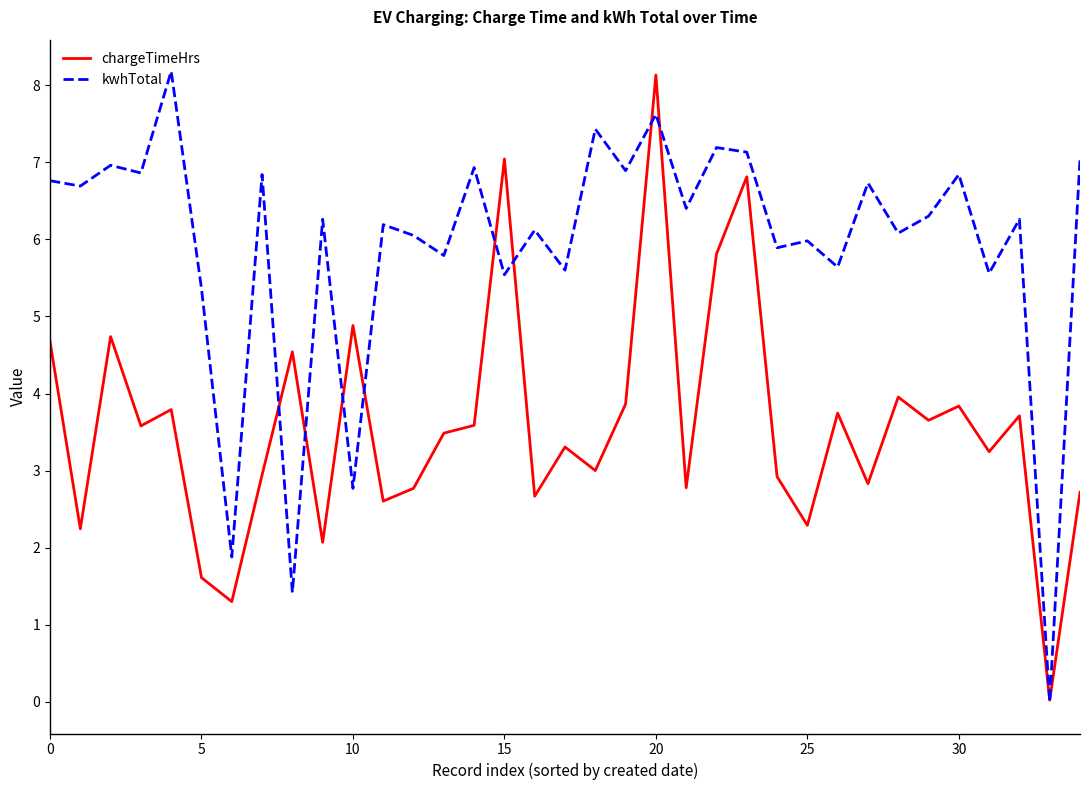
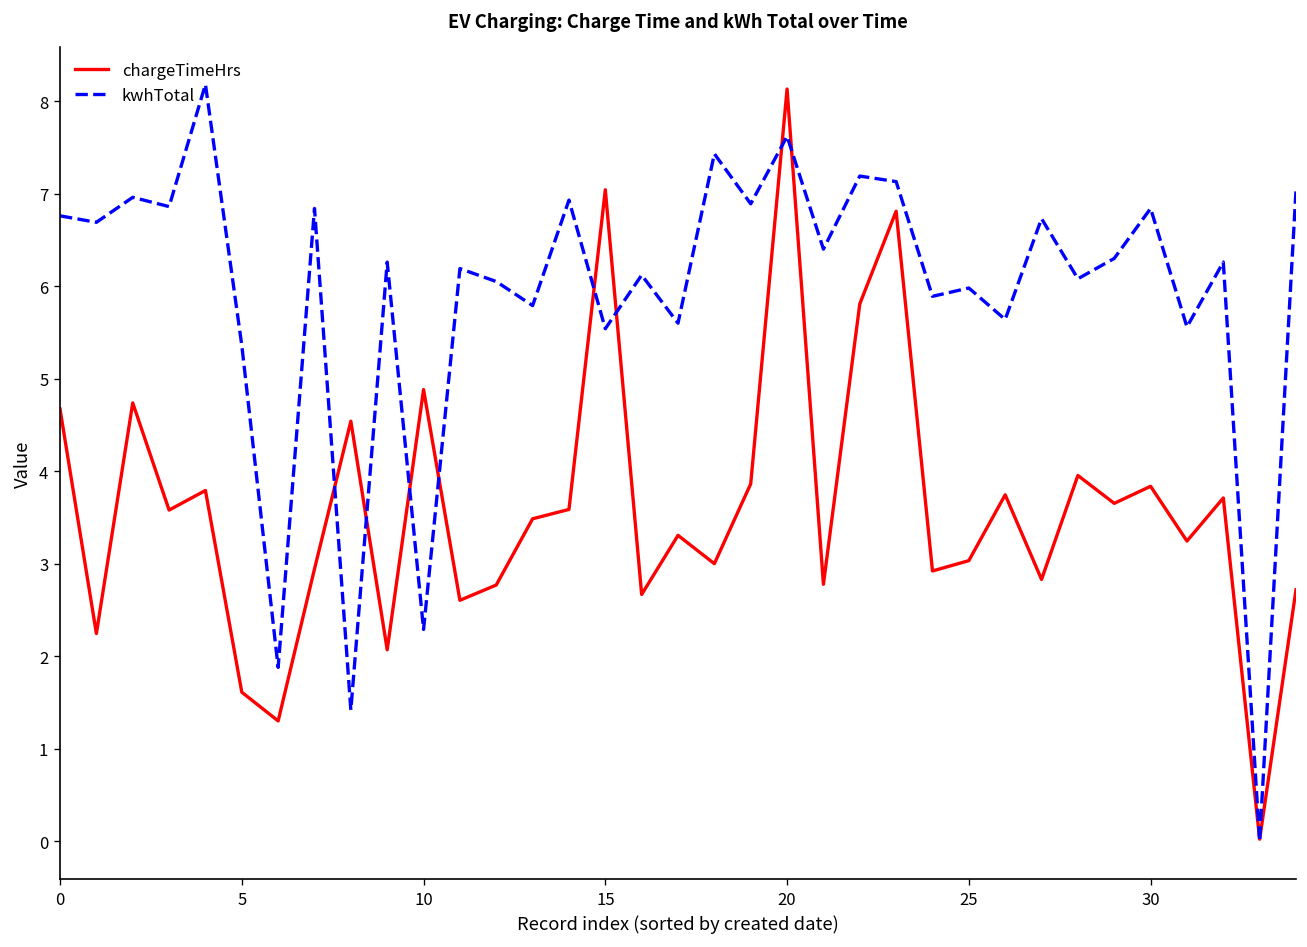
kwhTotal, 10: 2.8 -> 2.3
chargeTimeHrs, 25: 2.3 -> 3.0
